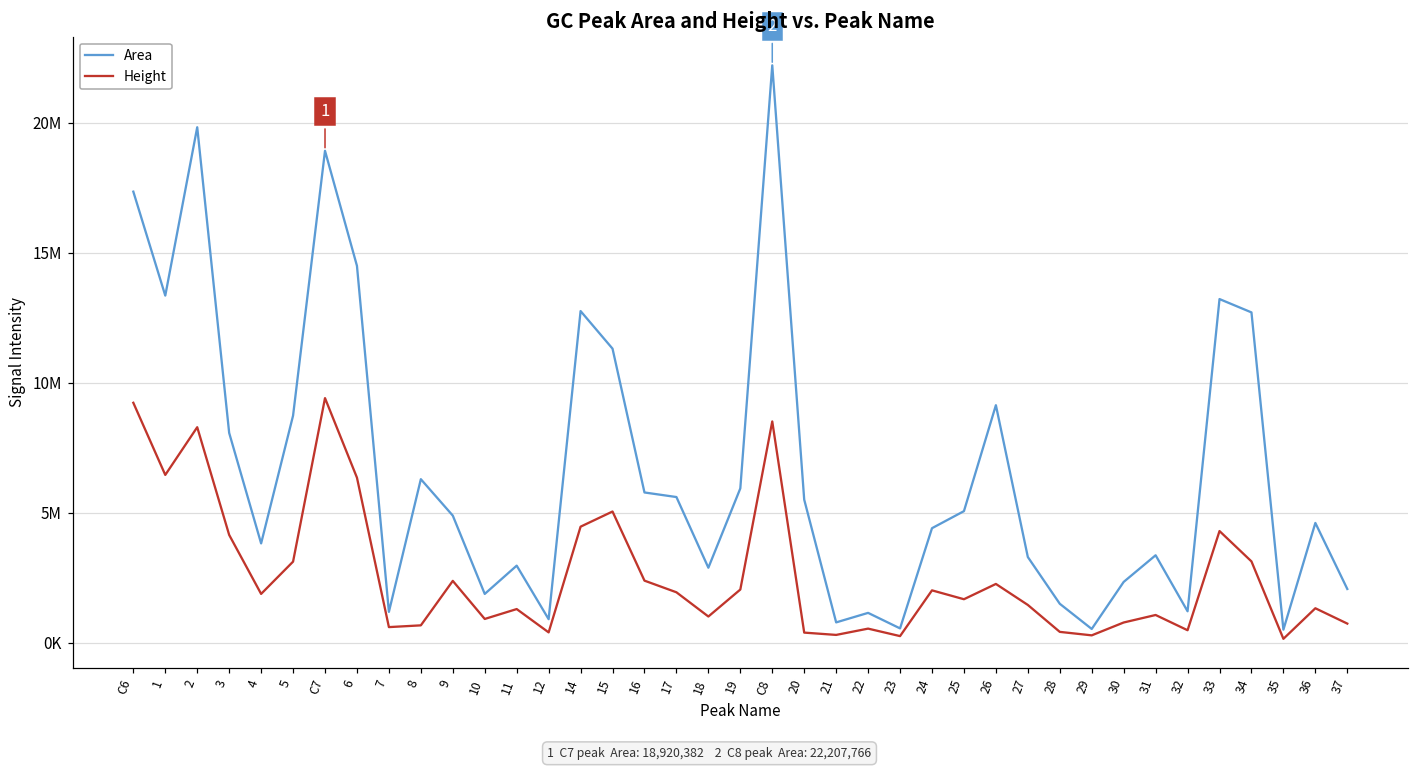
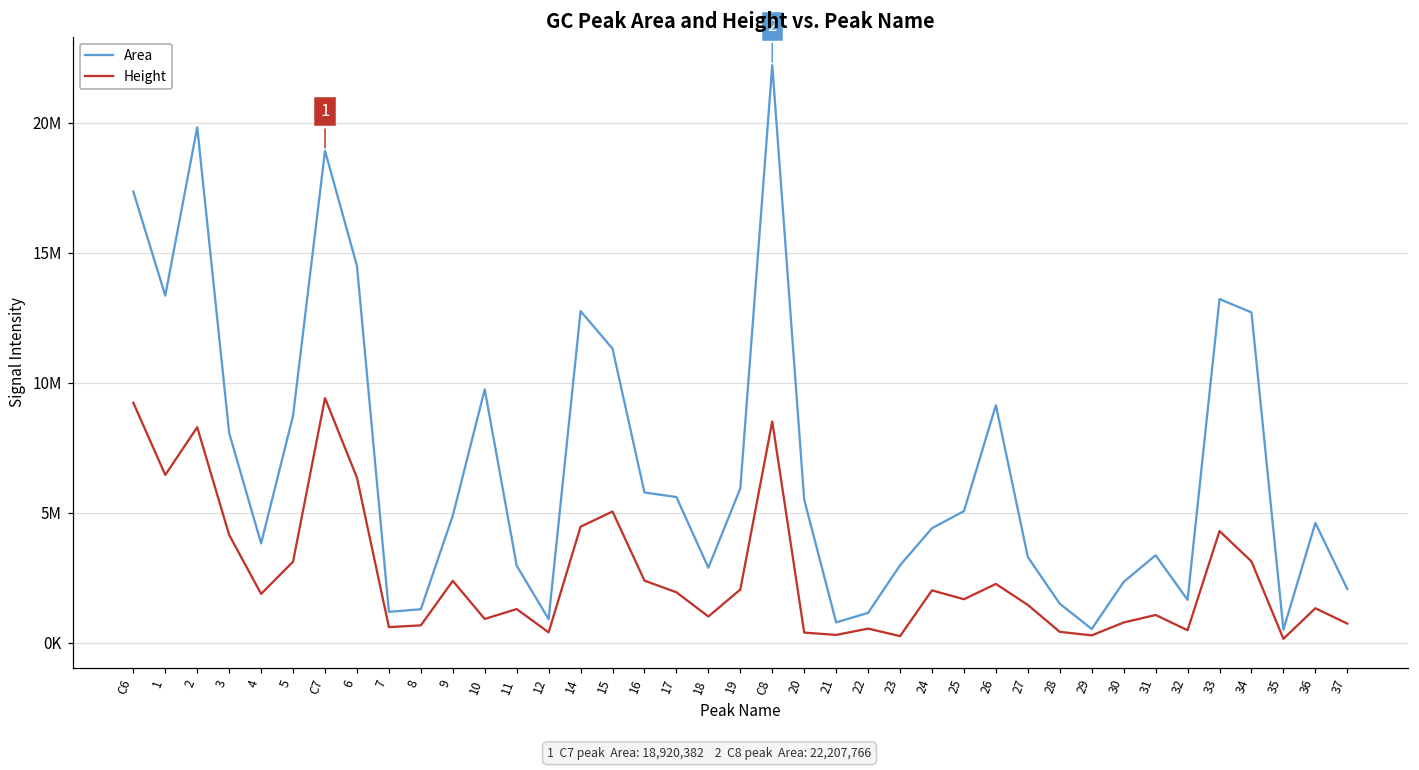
Area, 8: 6300000 -> 1300000
Area, 10: 1900000 -> 9700000
Area, 23: 600000 -> 3000000
Area, 32: 1200000 -> 1700000
